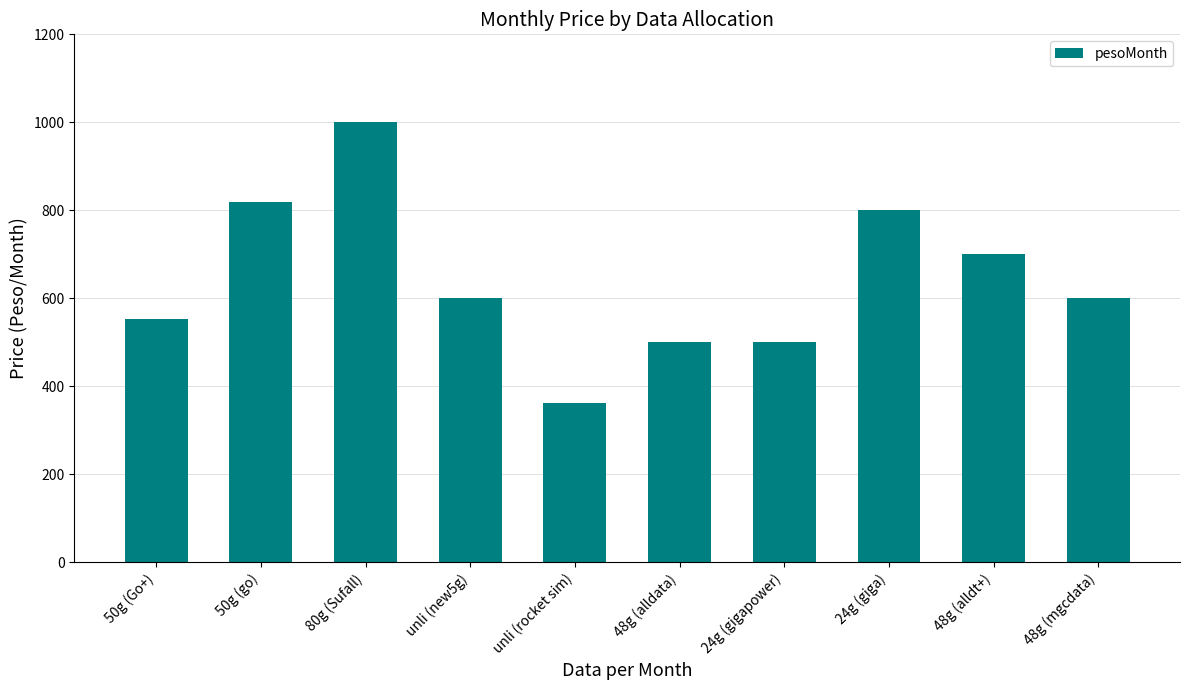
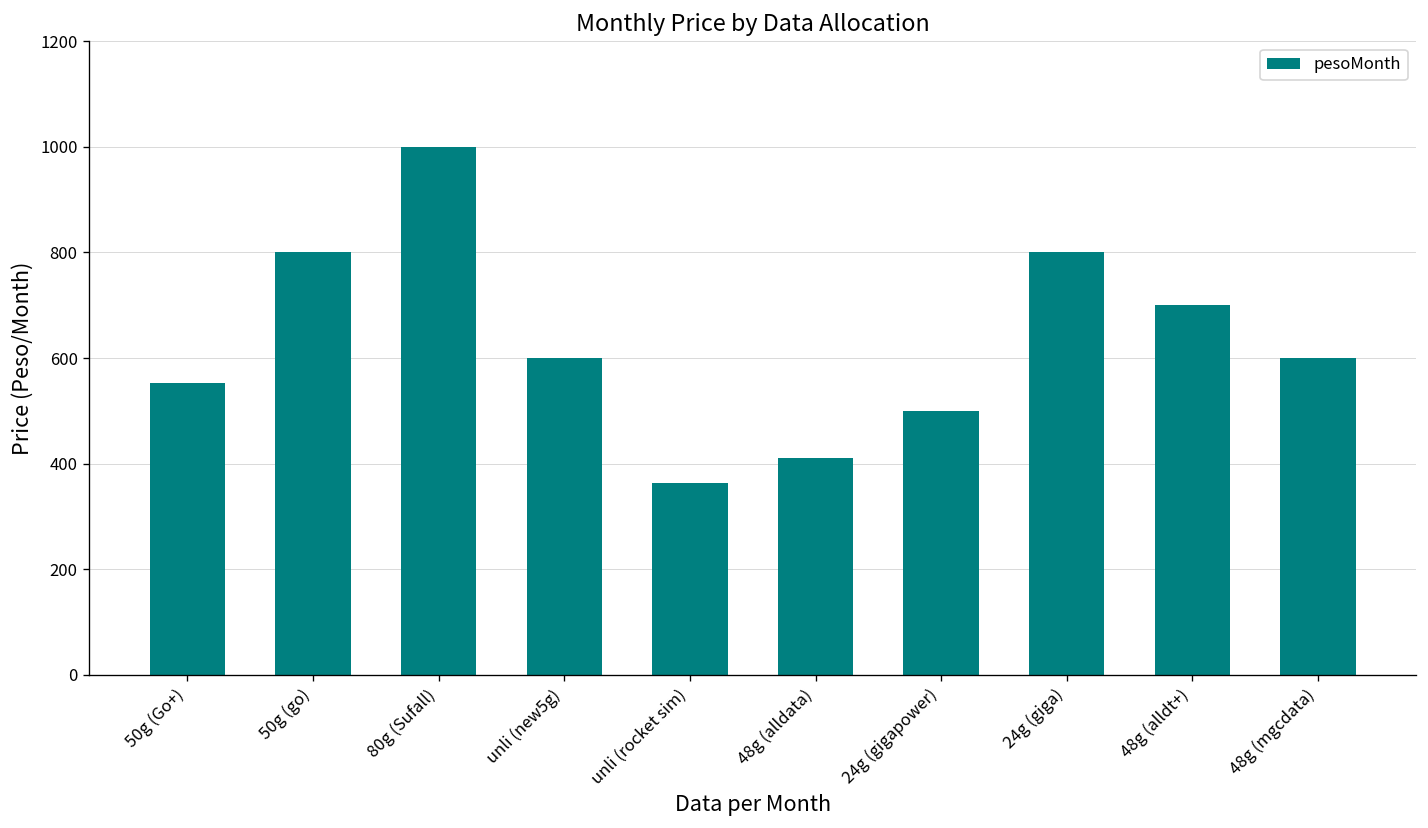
50g (go): 820 -> 800
48g (alldata): 500 -> 410
